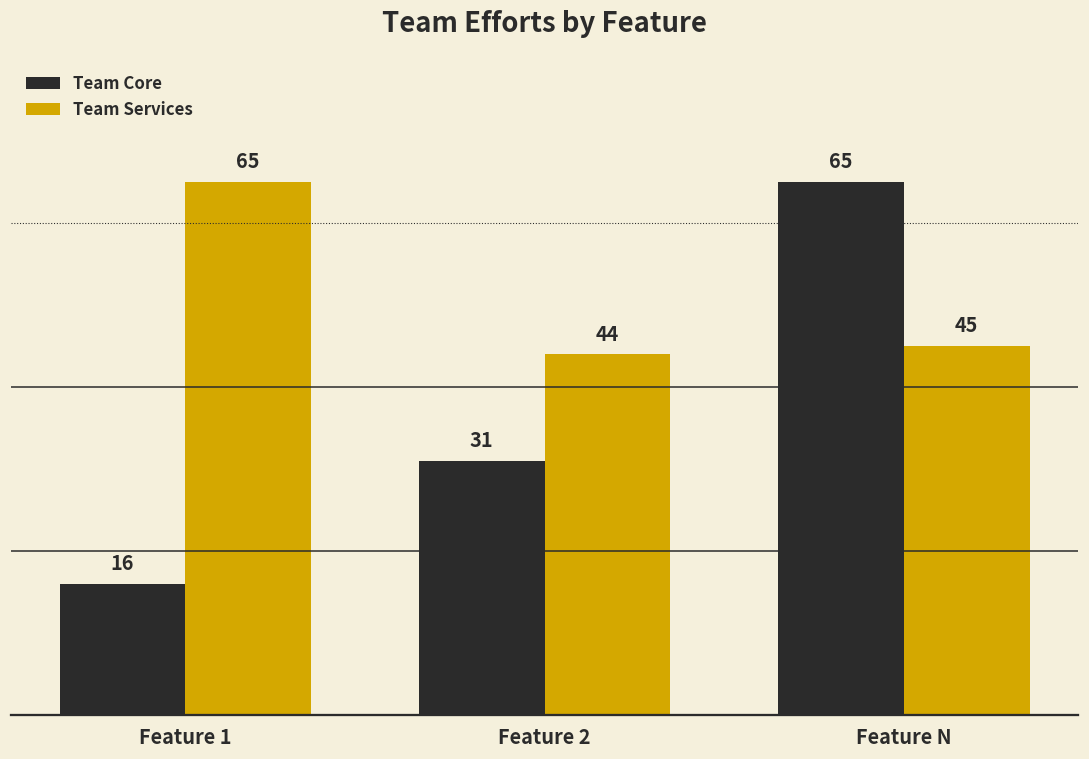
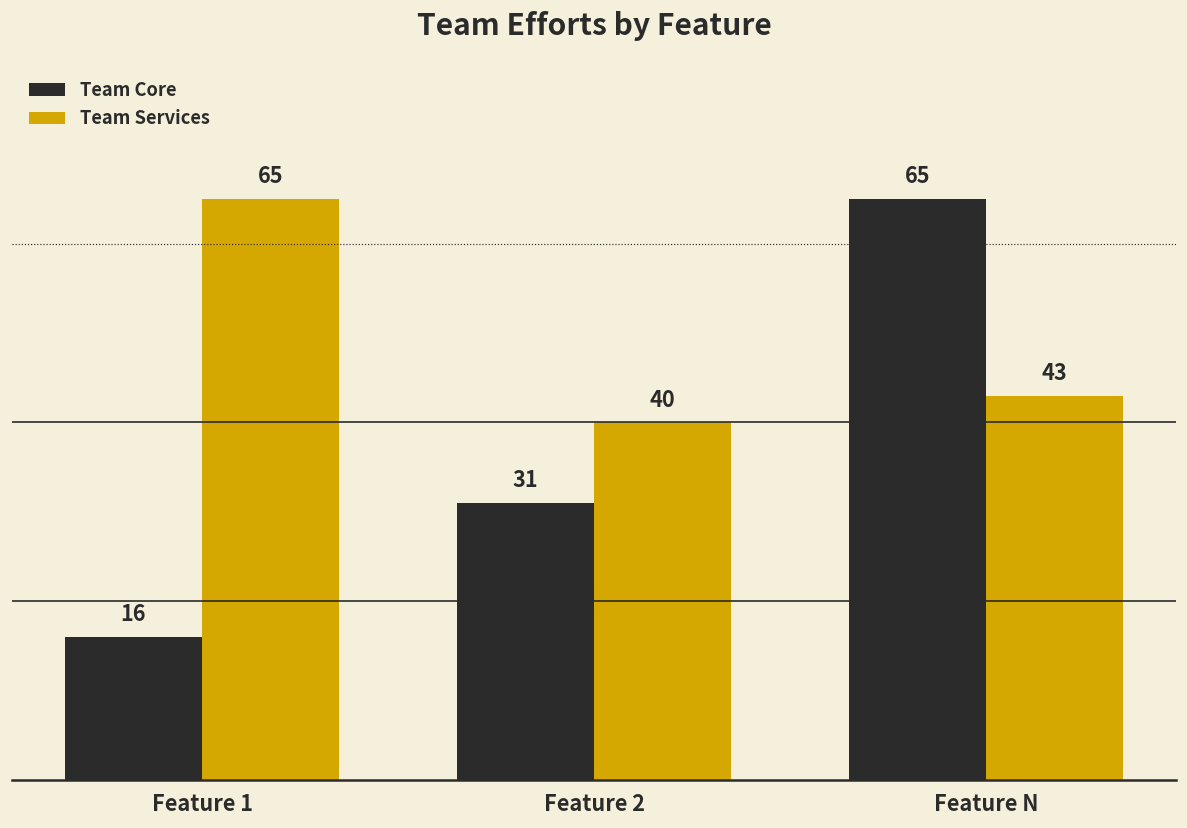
Team Services, Feature 2: 44 -> 40
Team Services, Feature N: 45 -> 43
